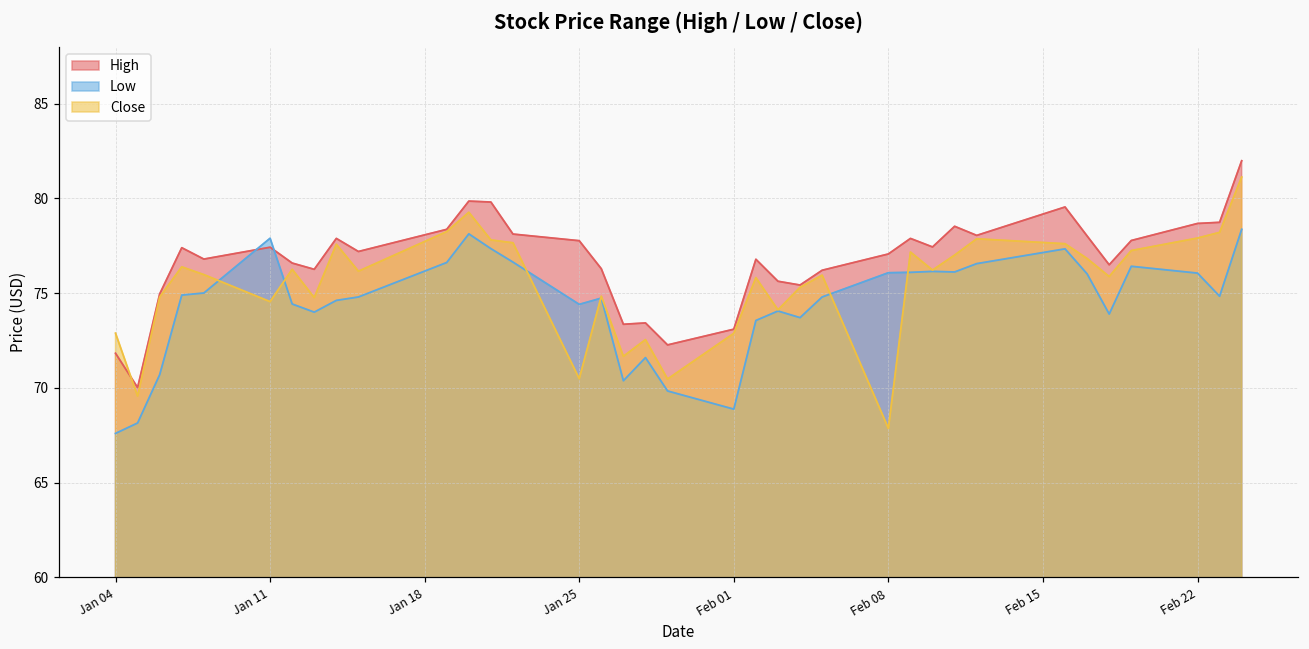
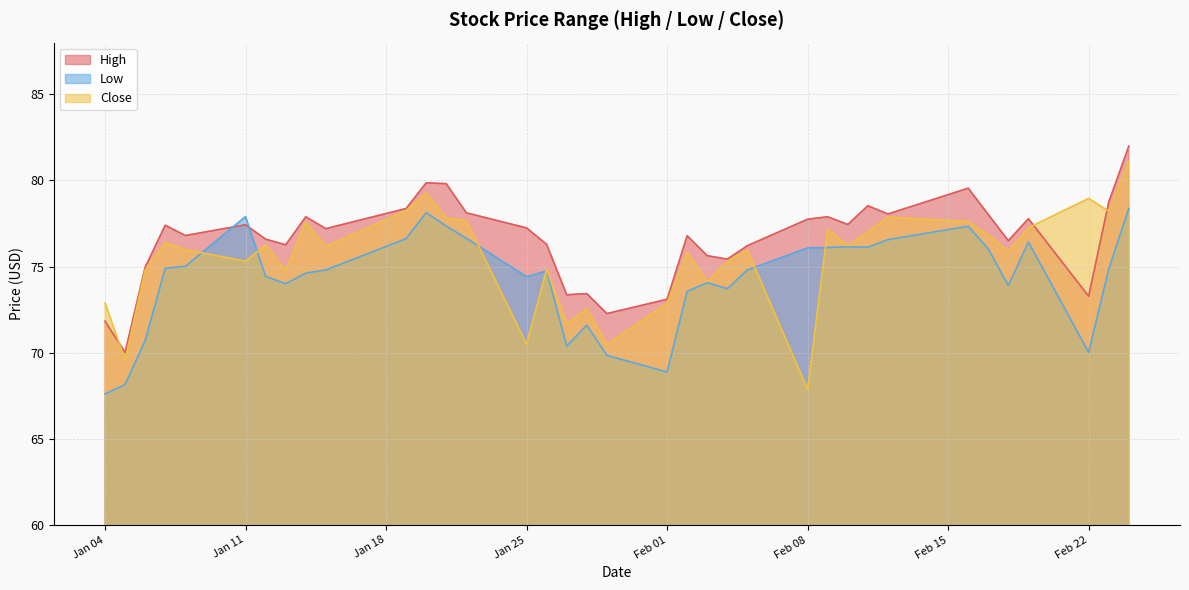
Close, Jan 11: 74.6 -> 75.3
High, Jan 25: 77.8 -> 77.2
High, Feb 08: 77.1 -> 77.7
High, Feb 22: 78.7 -> 73.3
Low, Feb 22: 76.1 -> 70.0
Close, Feb 22: 77.9 -> 79.0
